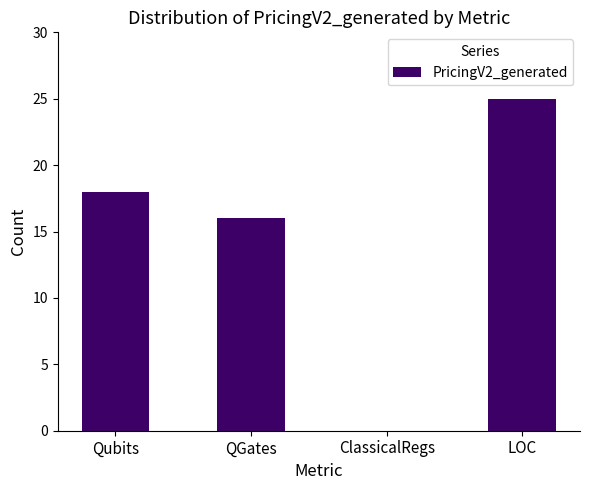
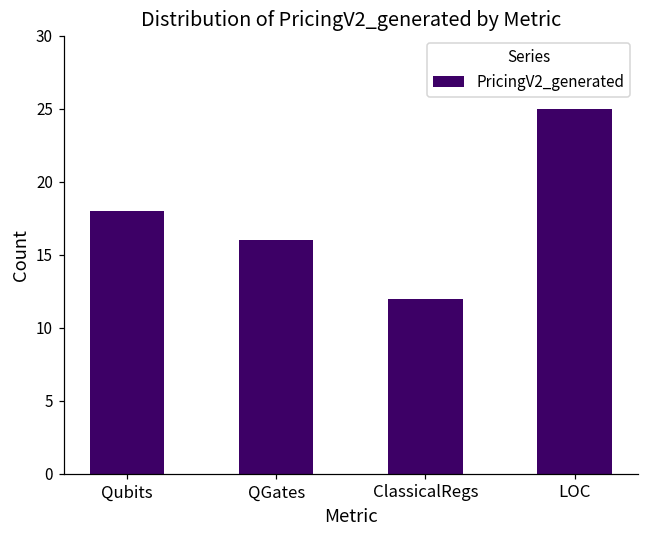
ClassicalRegs: 0 -> 12
